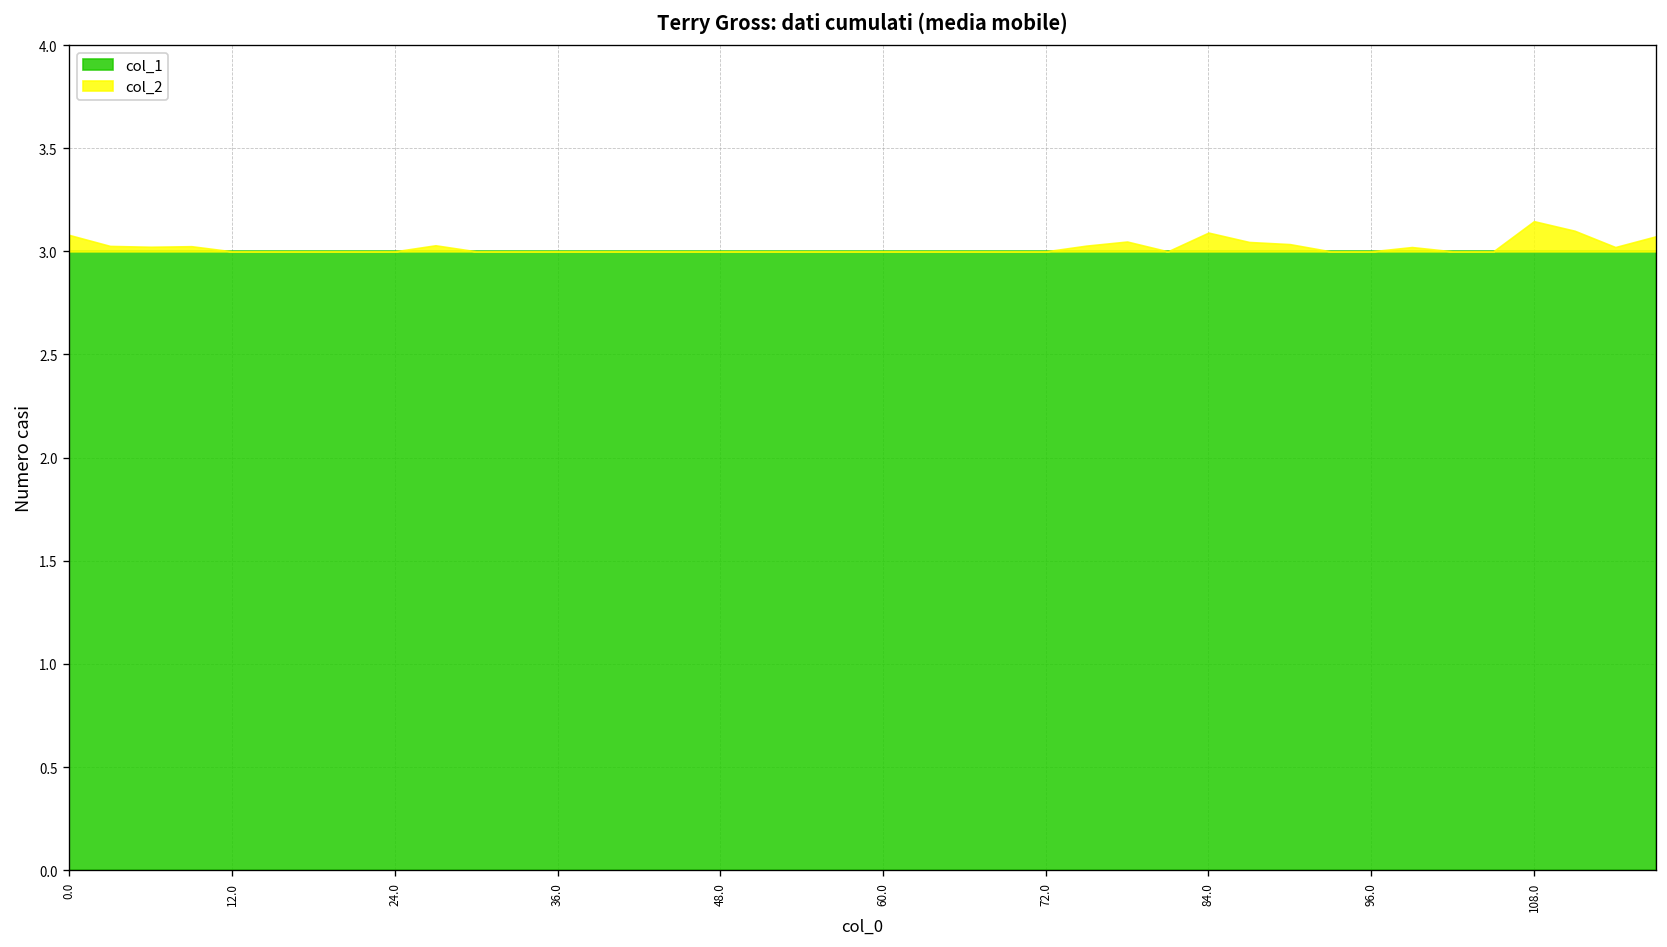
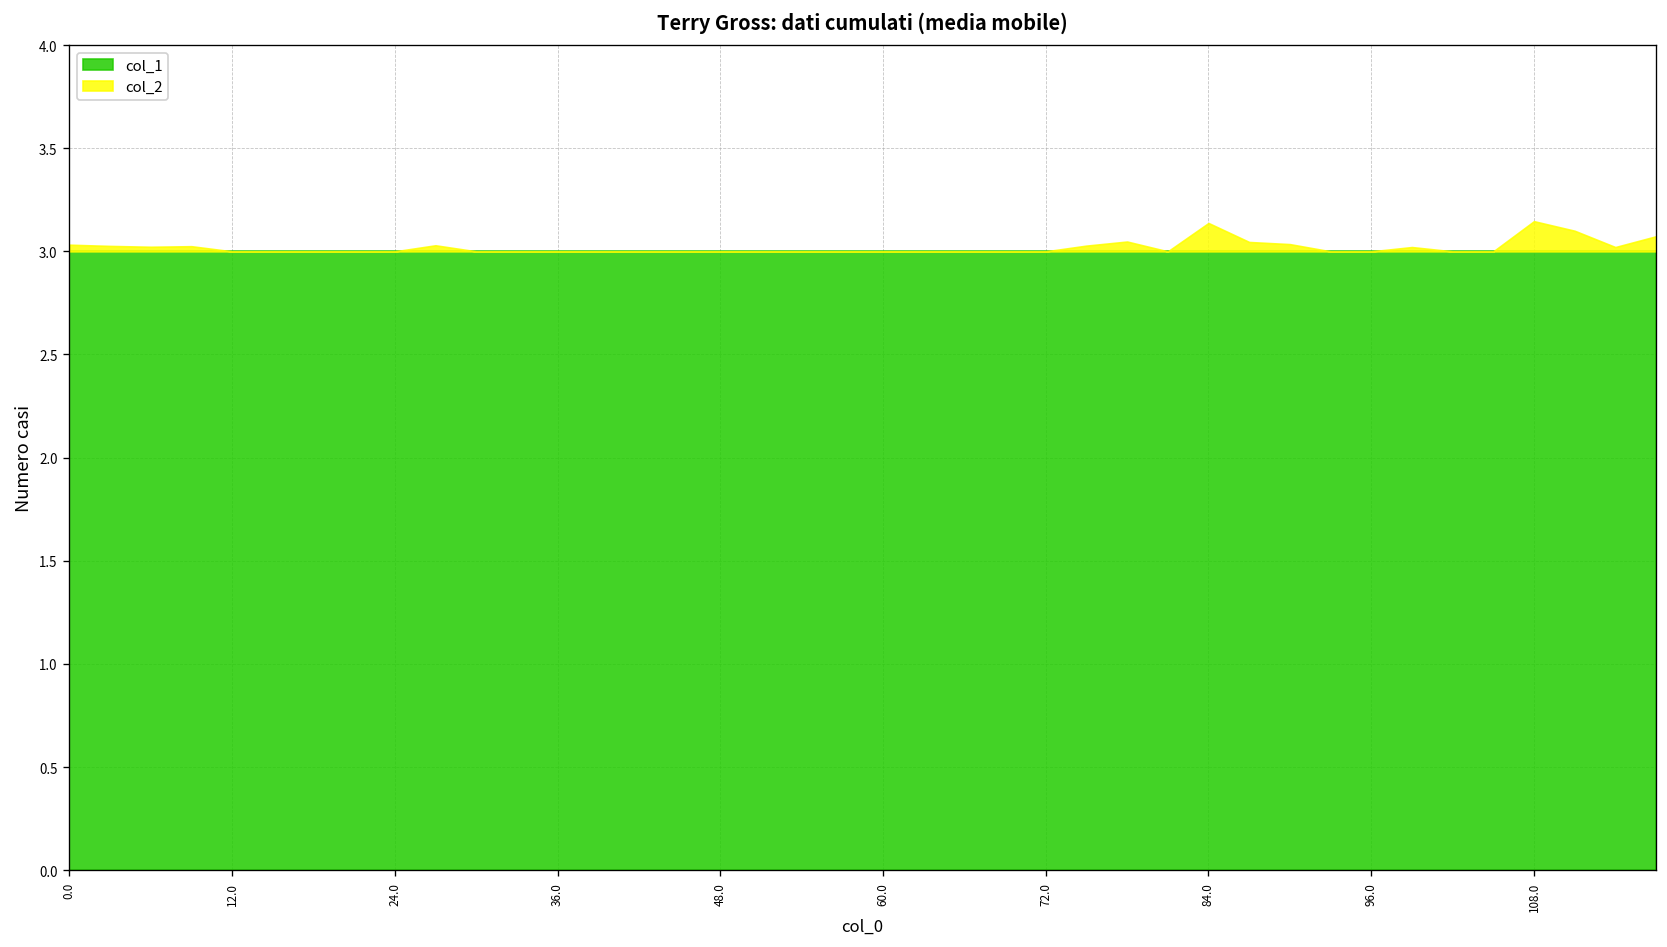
col_2, 0.0: 0.08 -> 0.03
col_2, 84.0: 0.09 -> 0.14
